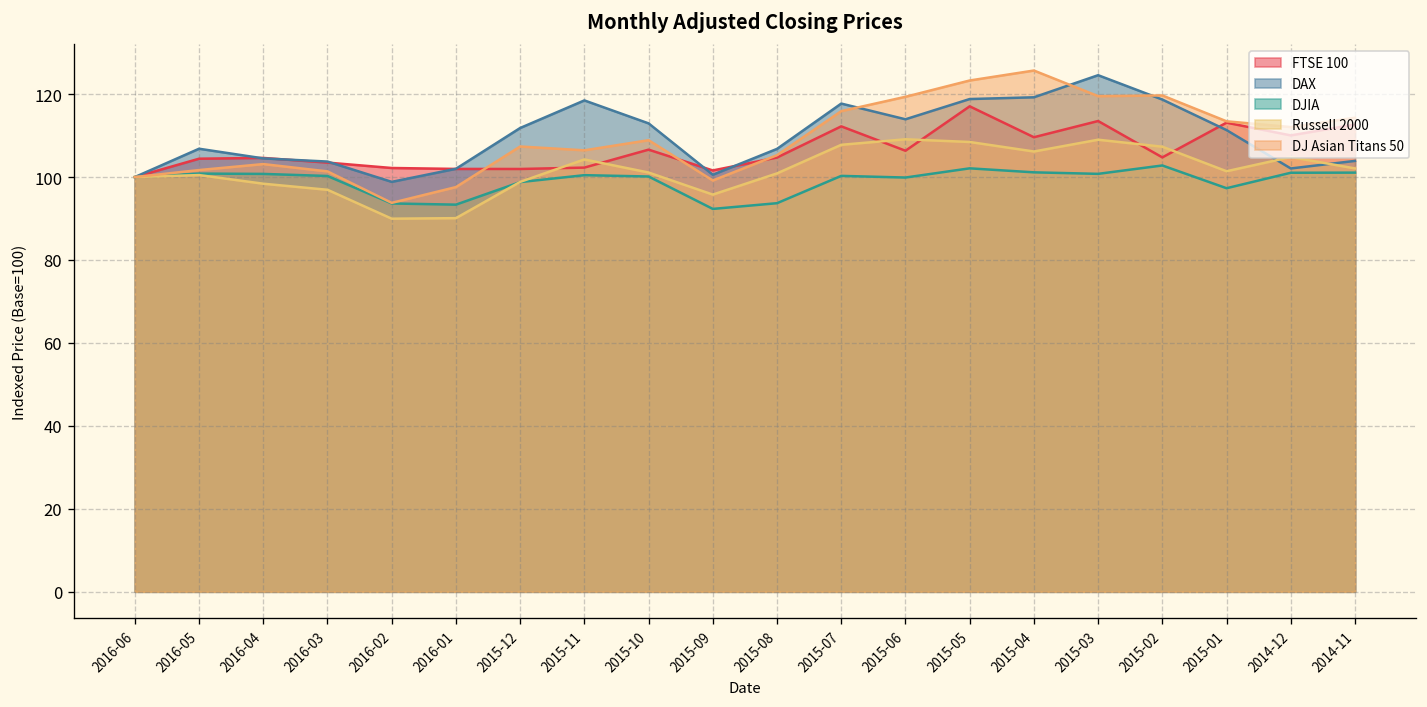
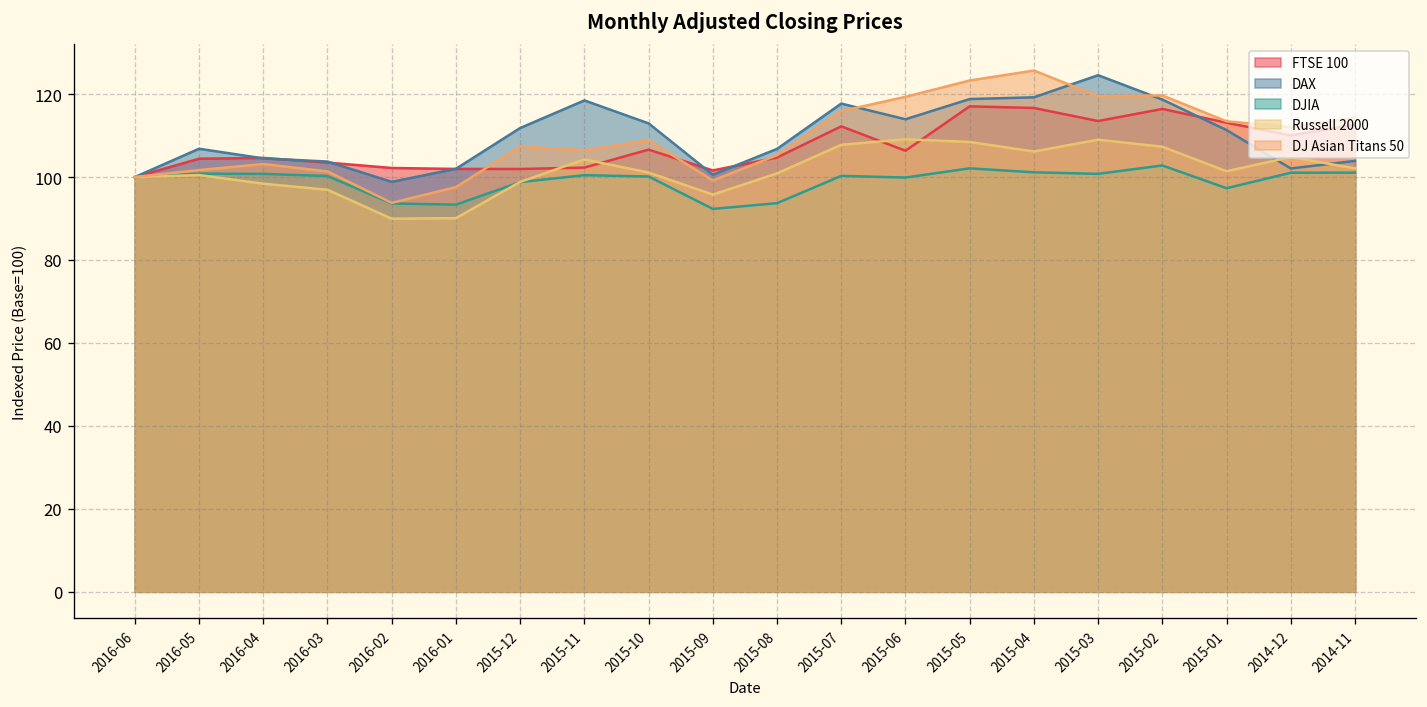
FTSE 100, 2015-04: 110 -> 117
FTSE 100, 2015-02: 105 -> 116
